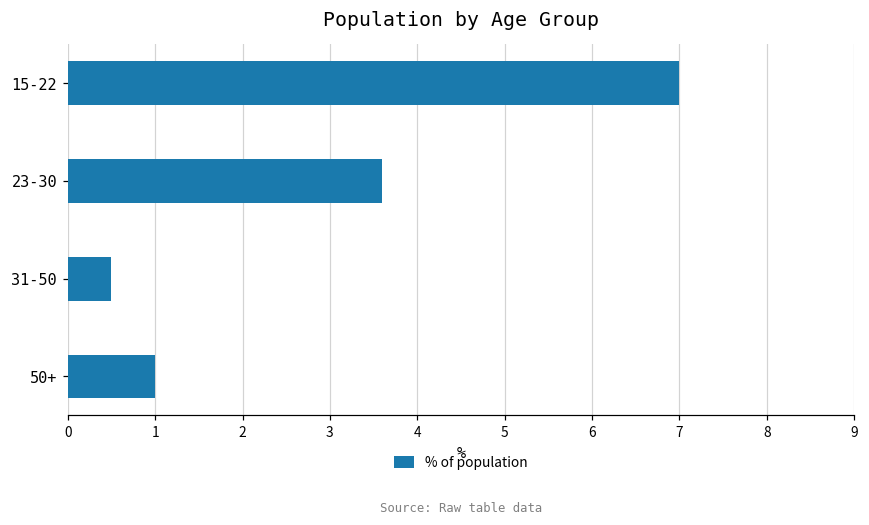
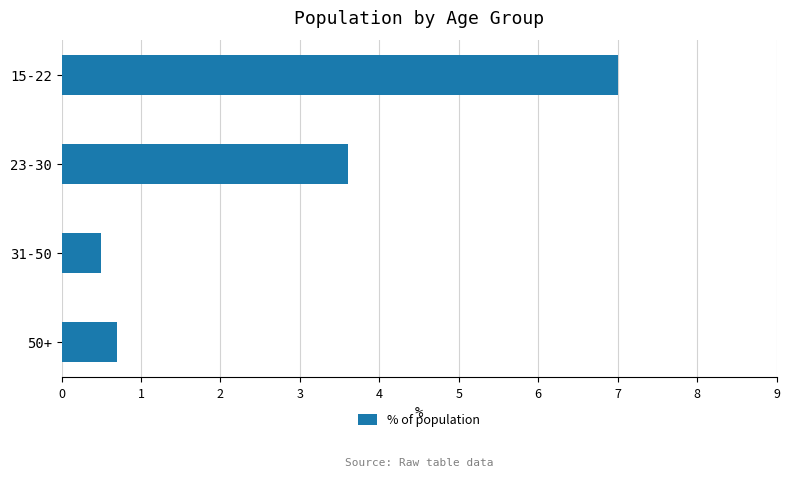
50+: 1.0 -> 0.7
